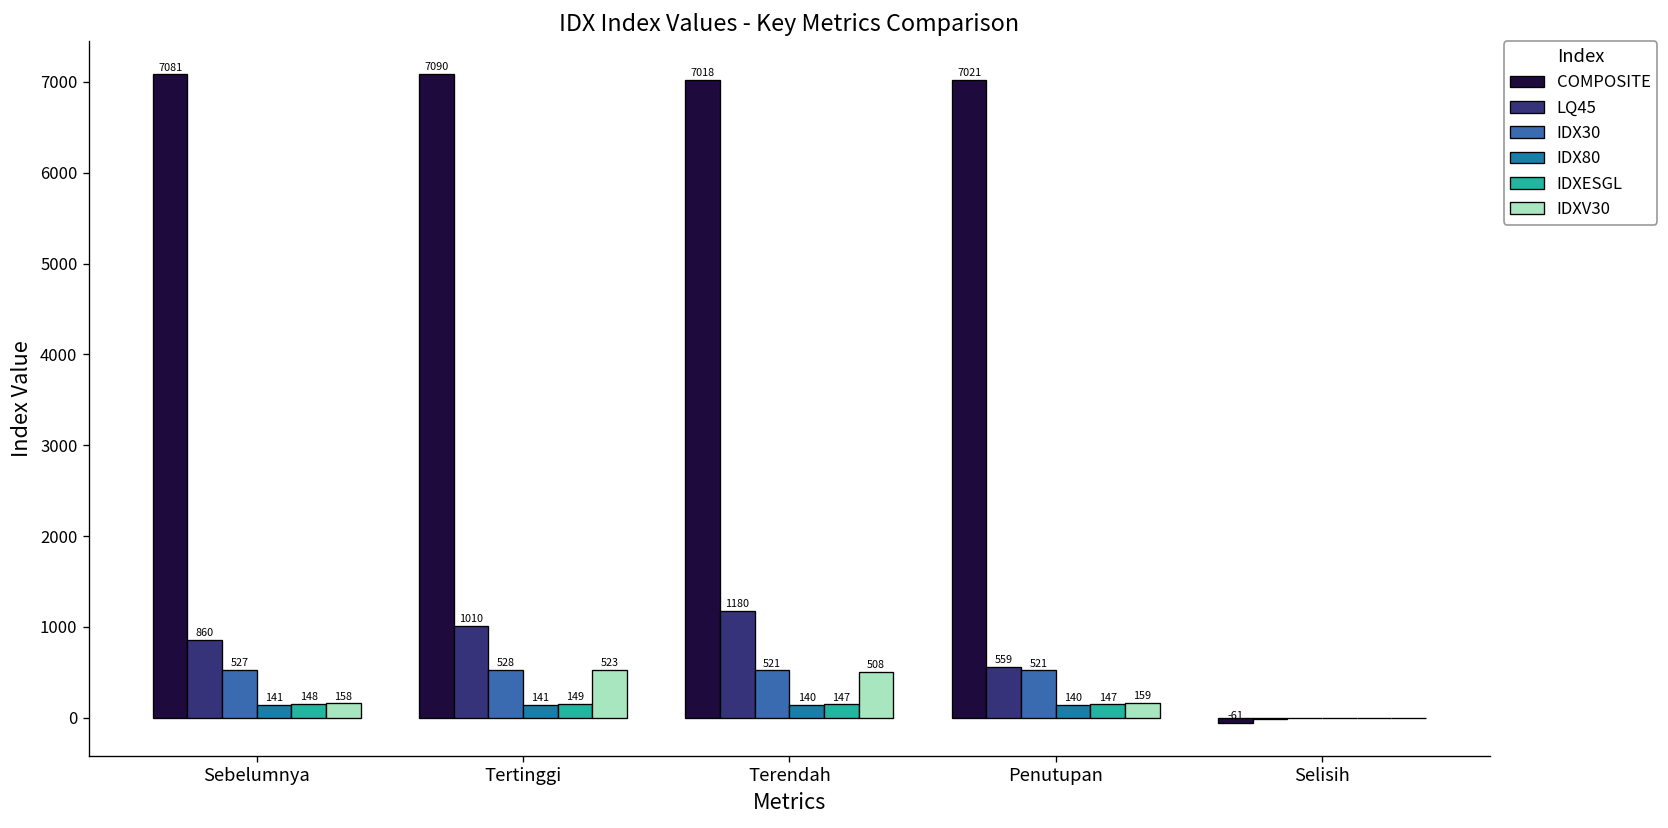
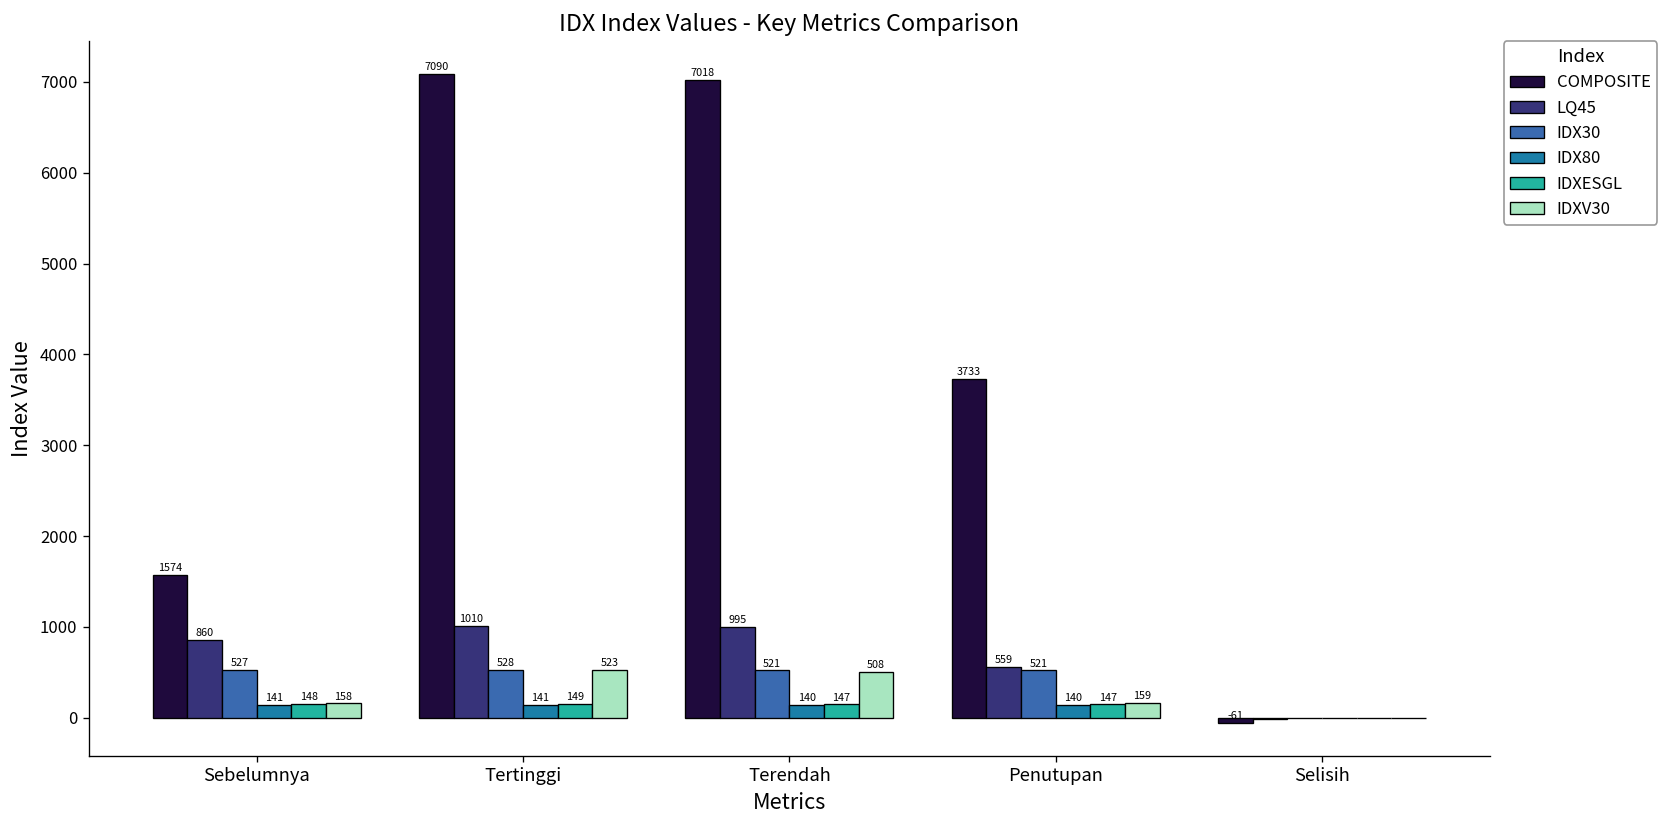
COMPOSITE, Sebelumnya: 7081 -> 1574
LQ45, Terendah: 1180 -> 995
COMPOSITE, Penutupan: 7021 -> 3733
